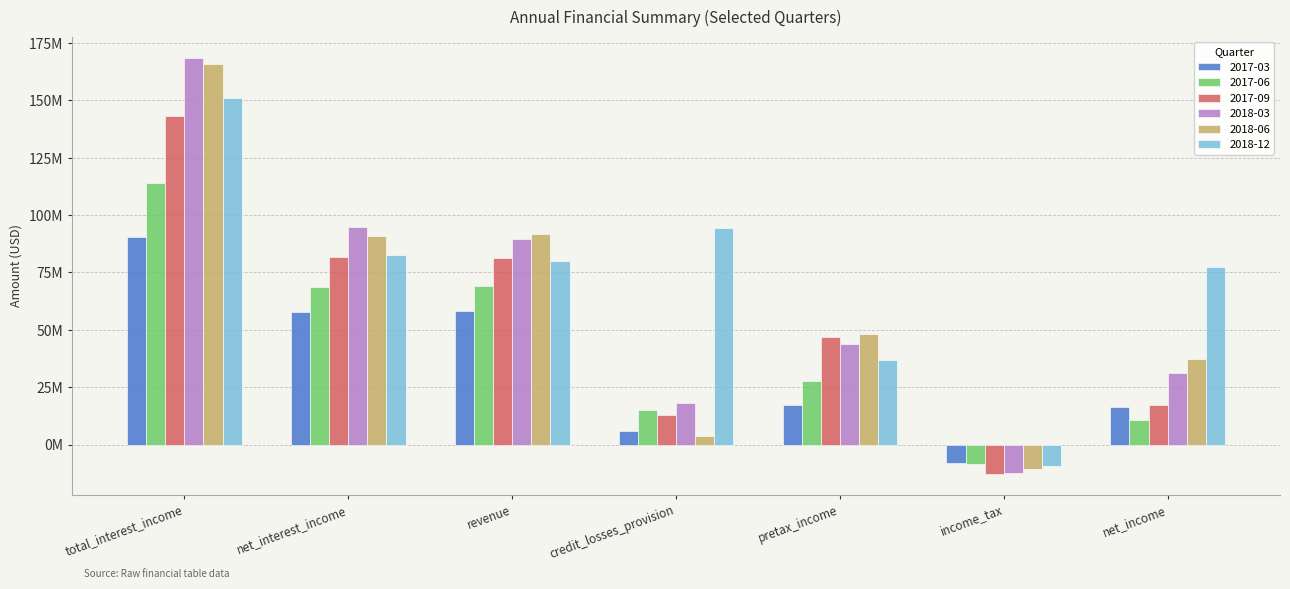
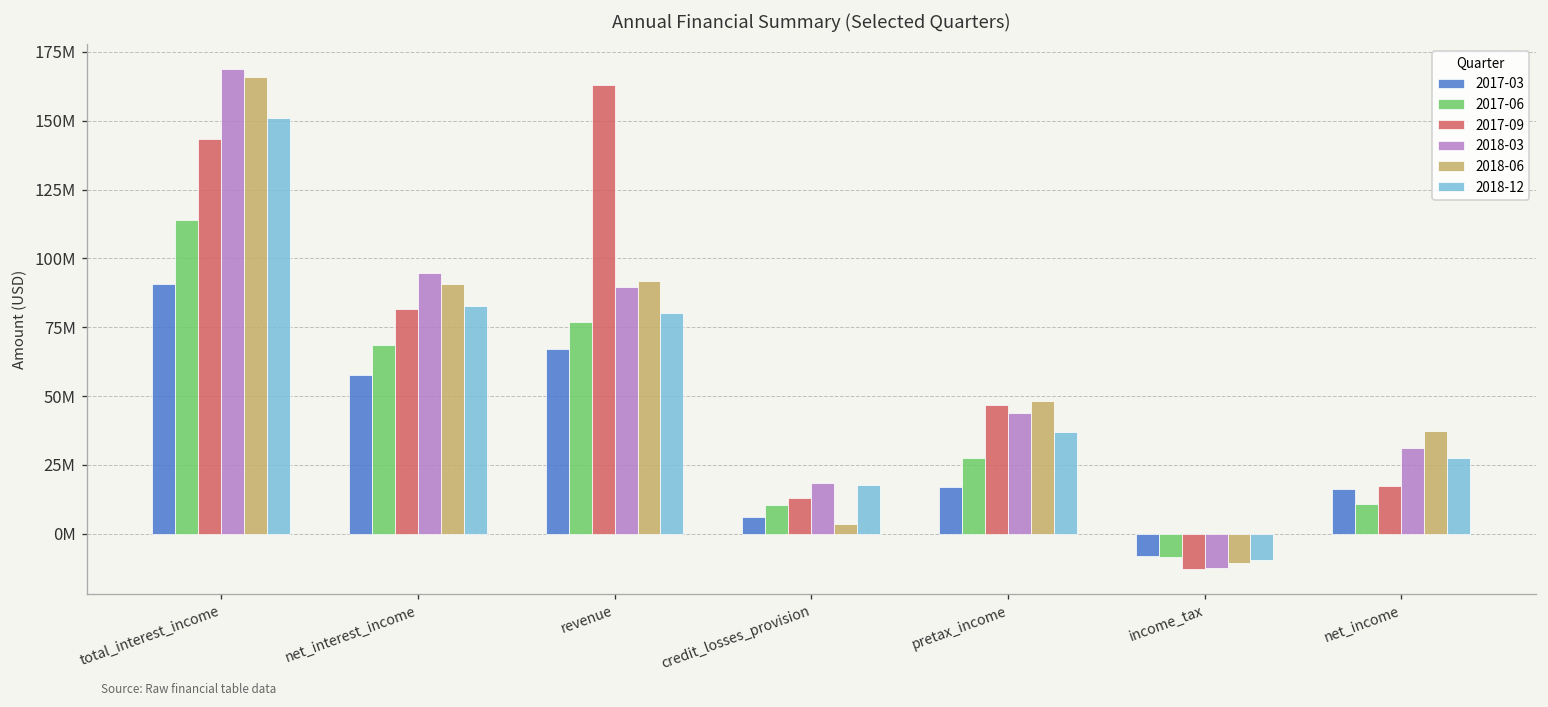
2017-03, revenue: 58000000 -> 67000000
2017-06, revenue: 69000000 -> 77000000
2017-09, revenue: 81000000 -> 163000000
2017-06, credit_losses_provision: 15000000 -> 11000000
2018-12, credit_losses_provision: 94000000 -> 18000000
2018-12, net_income: 78000000 -> 27000000
